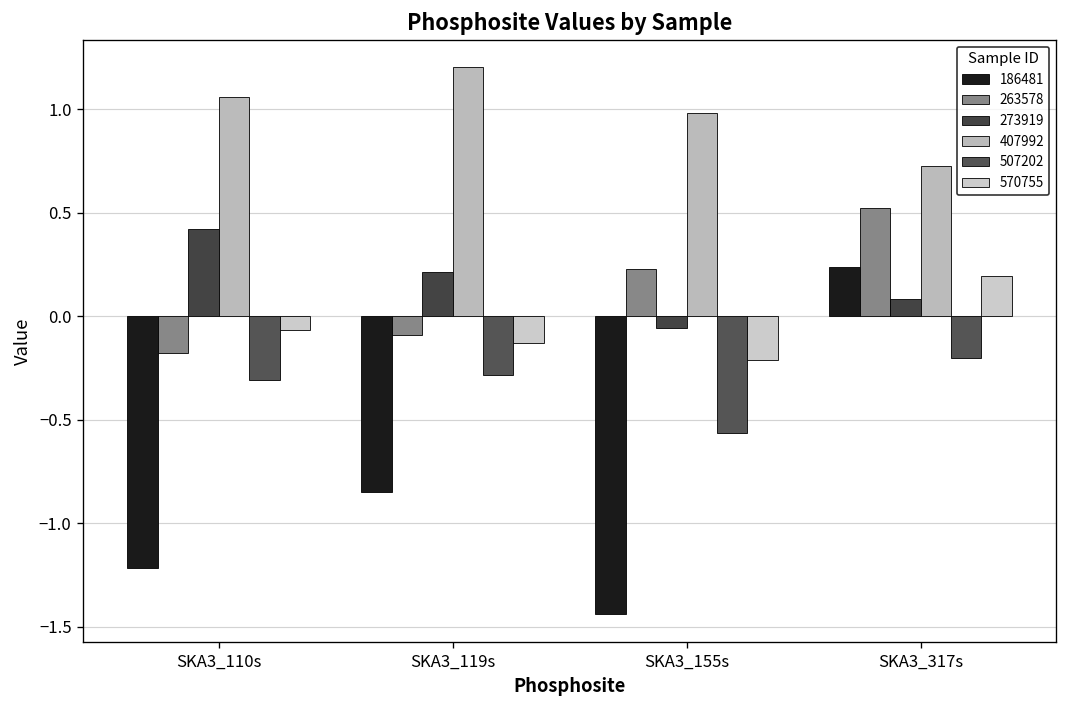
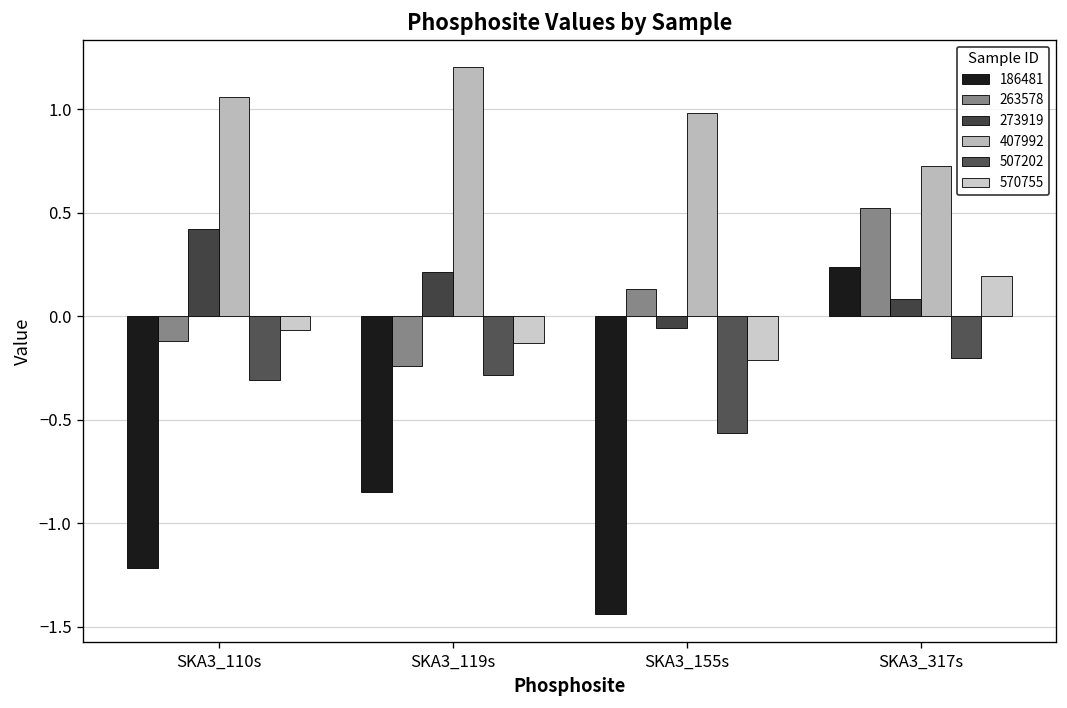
263578, SKA3_110s: -0.18 -> -0.12
263578, SKA3_119s: -0.09 -> -0.24
263578, SKA3_155s: 0.23 -> 0.13
